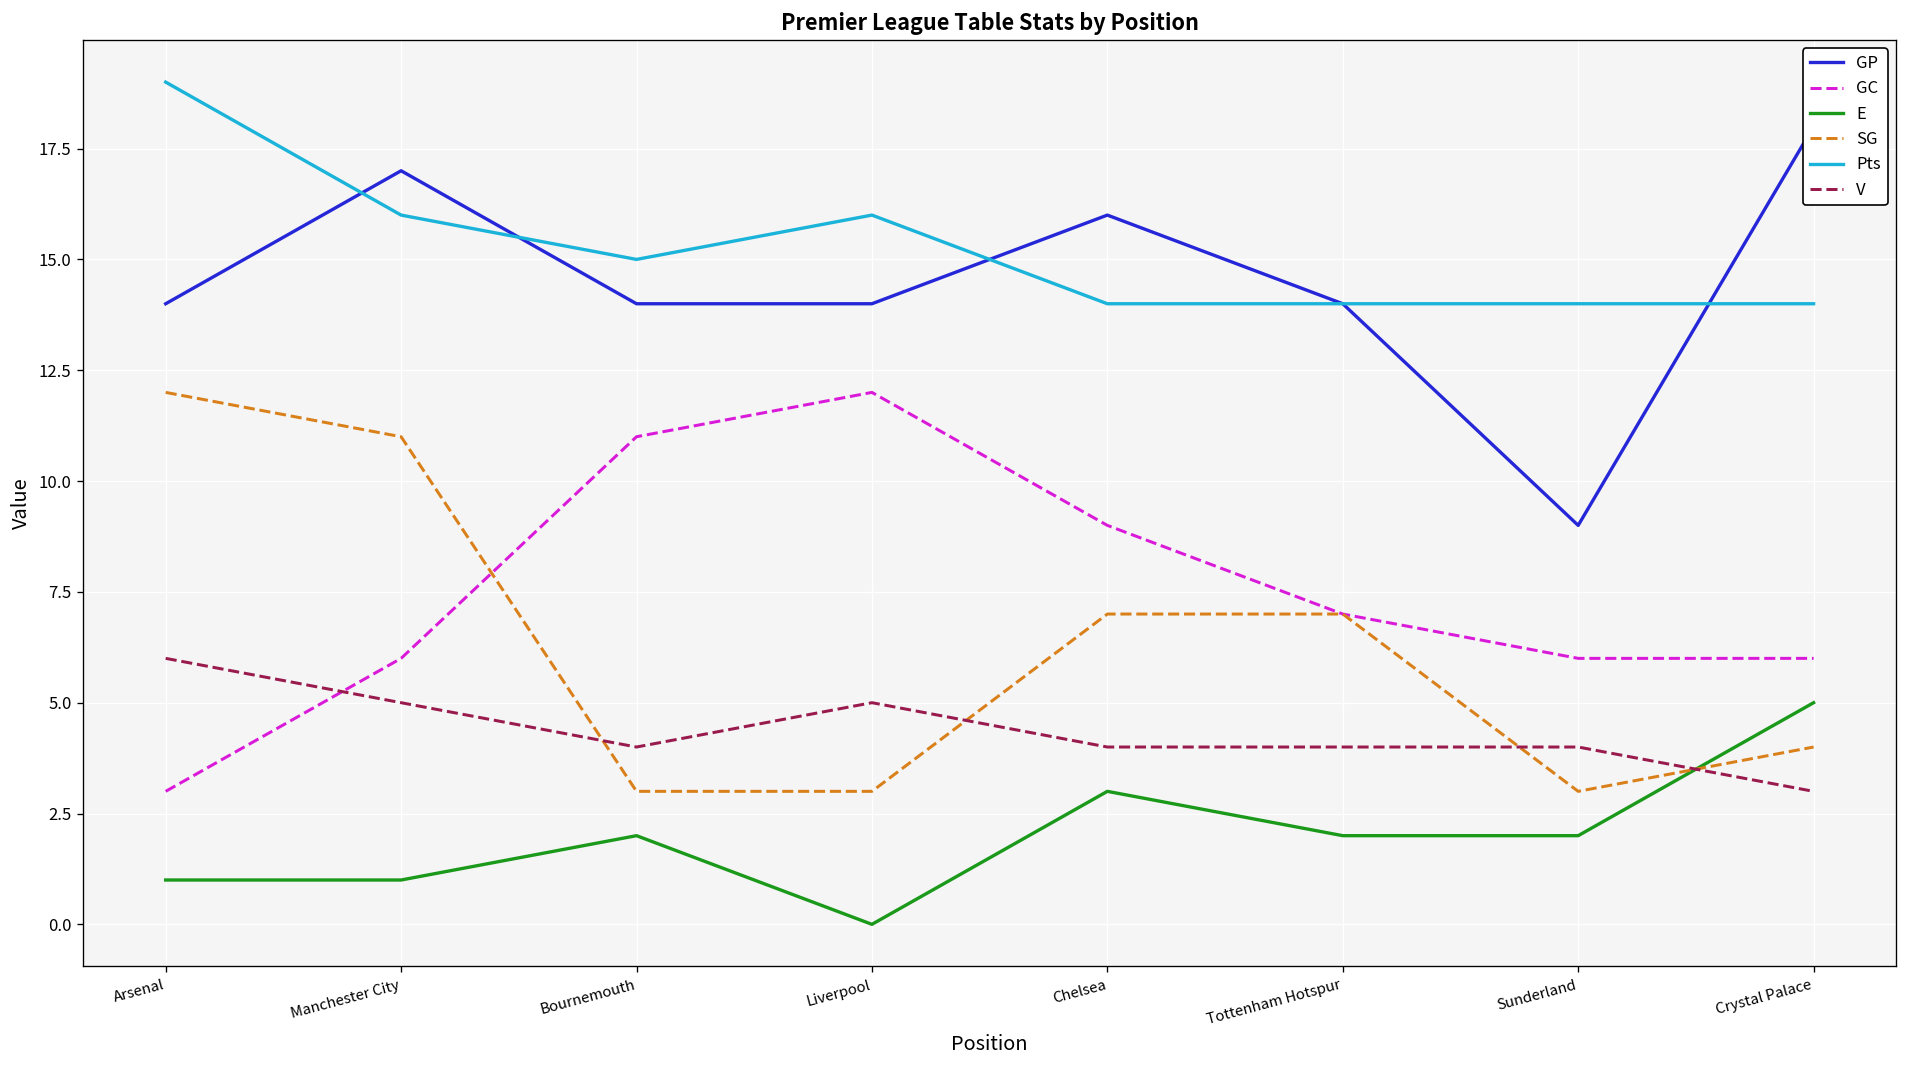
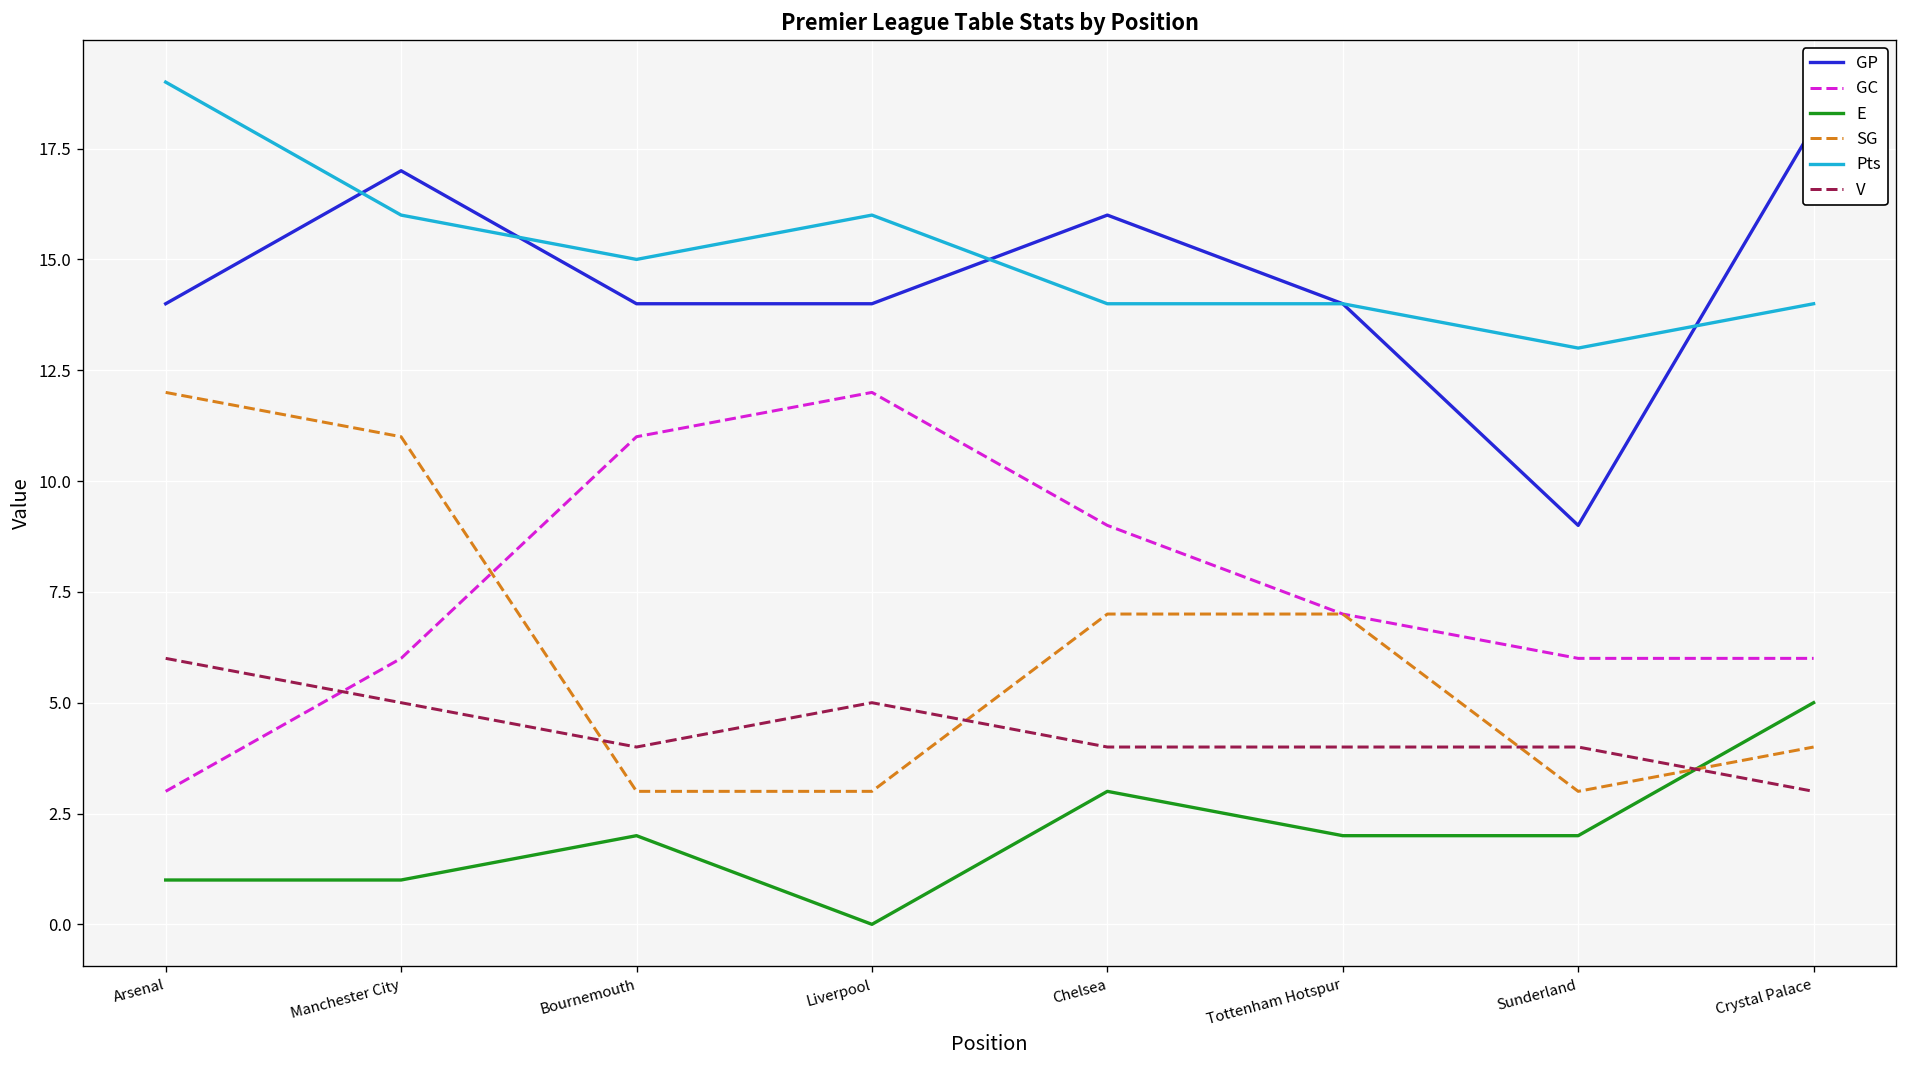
Pts, Sunderland: 14 -> 13
